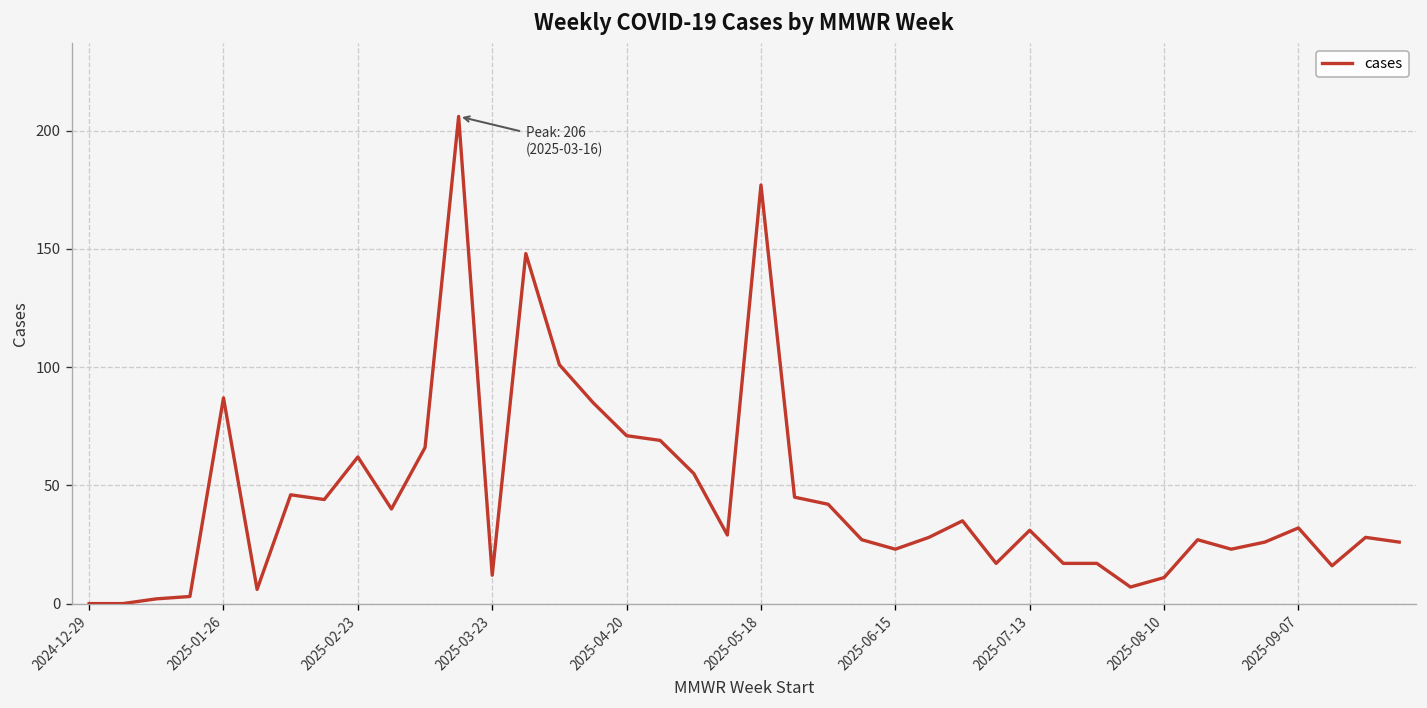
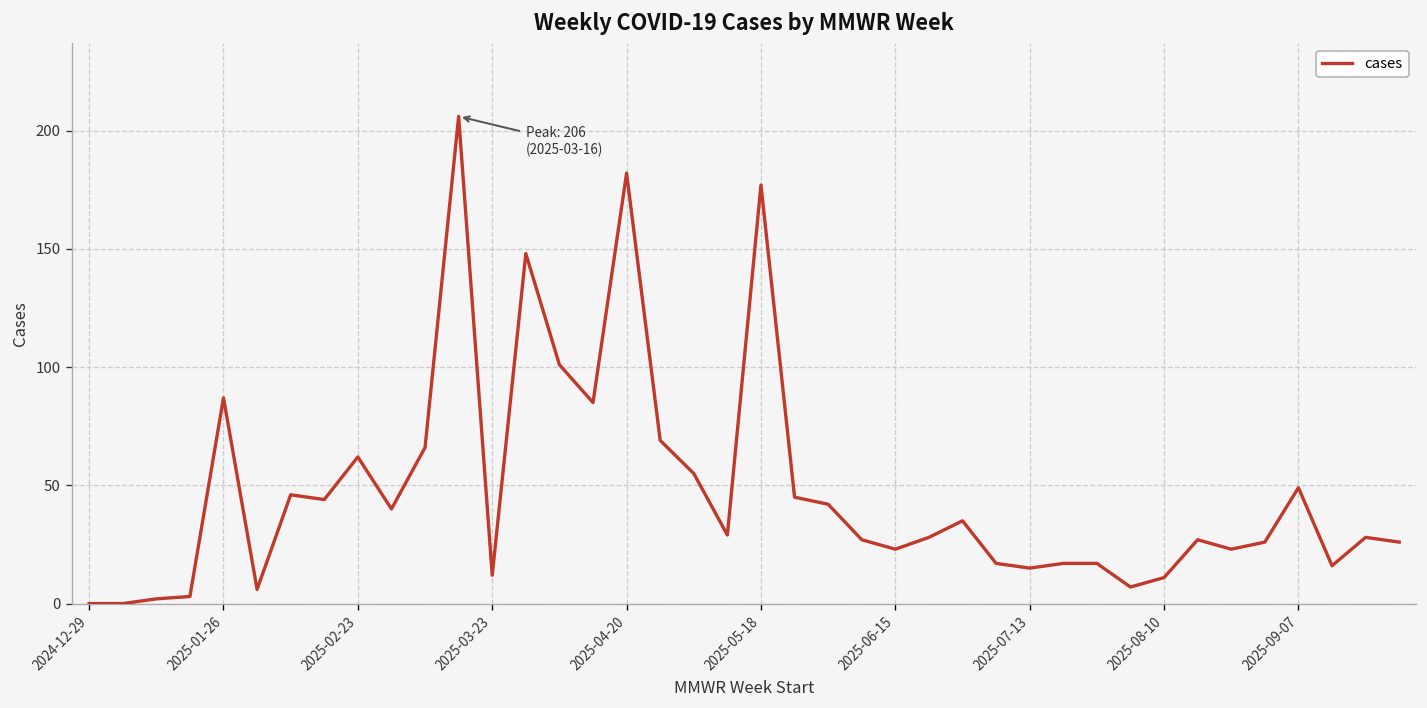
2025-04-20: 71 -> 182
2025-07-13: 31 -> 15
2025-09-07: 32 -> 49
